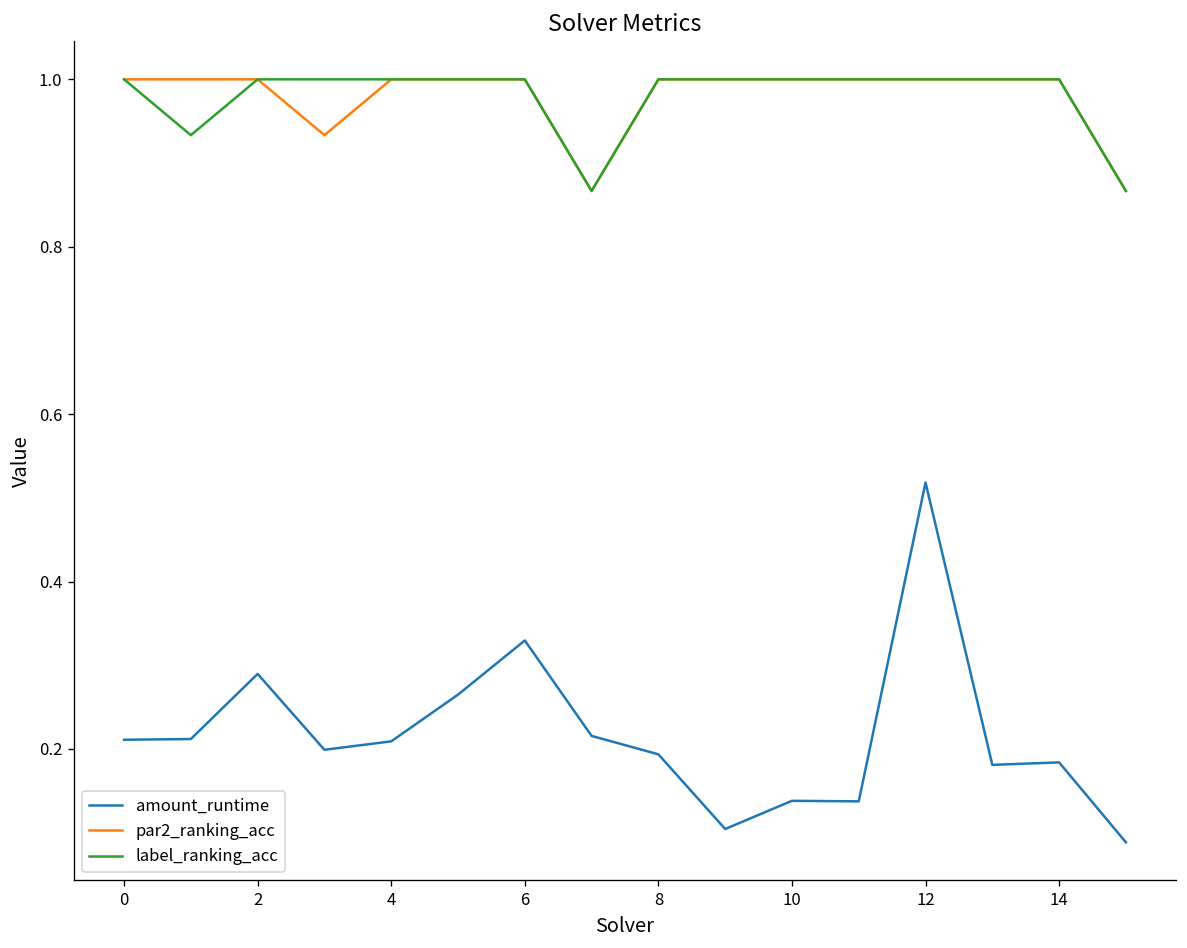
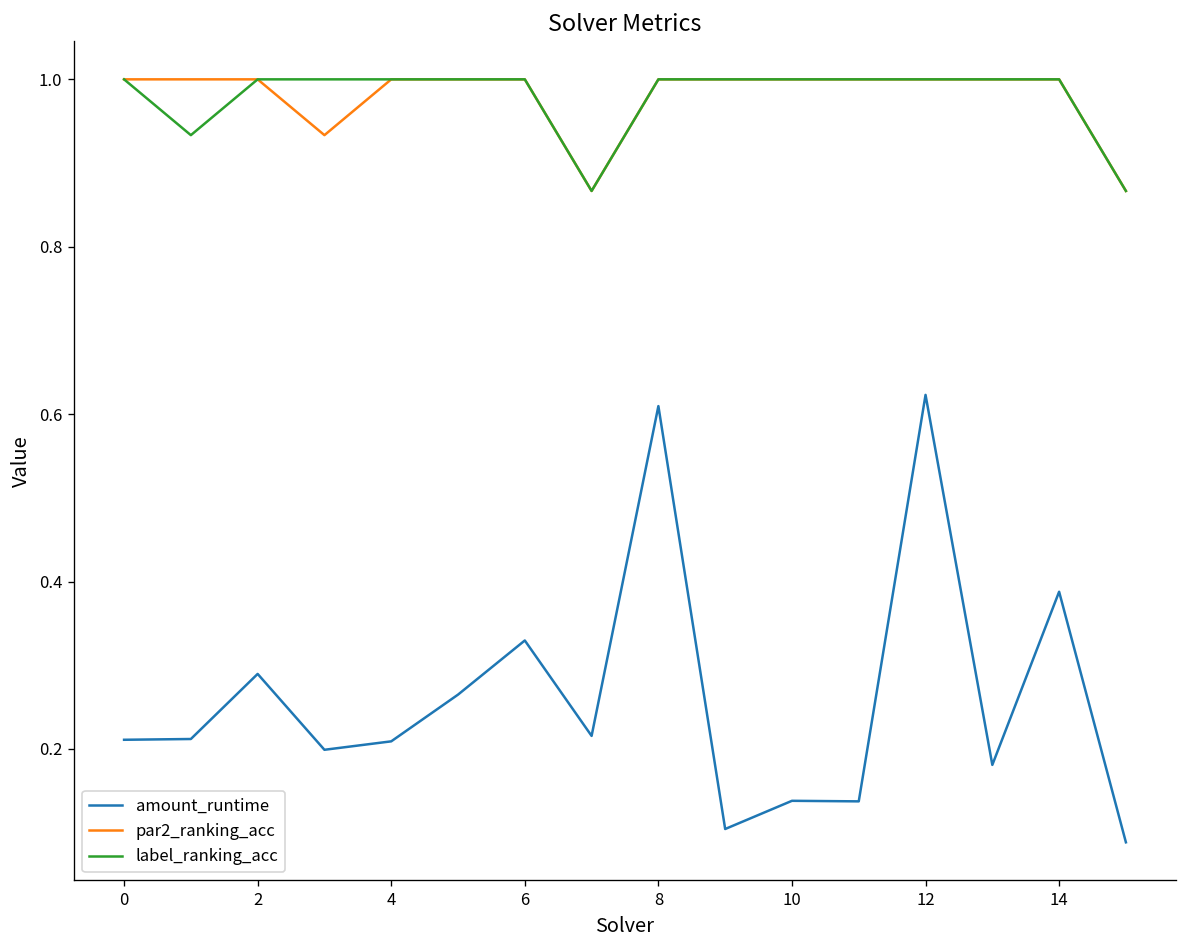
amount_runtime, 8: 0.19 -> 0.61
amount_runtime, 12: 0.52 -> 0.62
amount_runtime, 14: 0.18 -> 0.39
